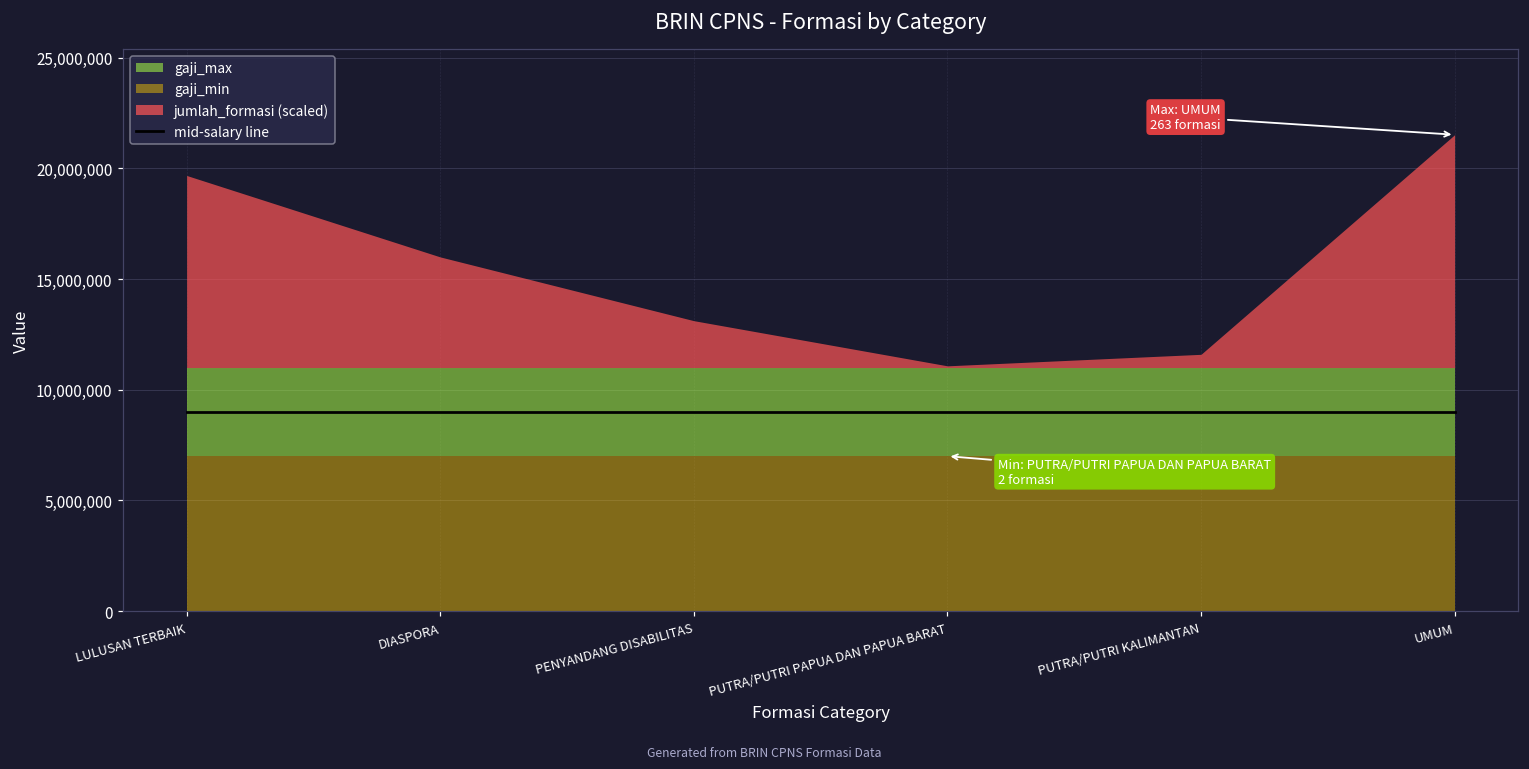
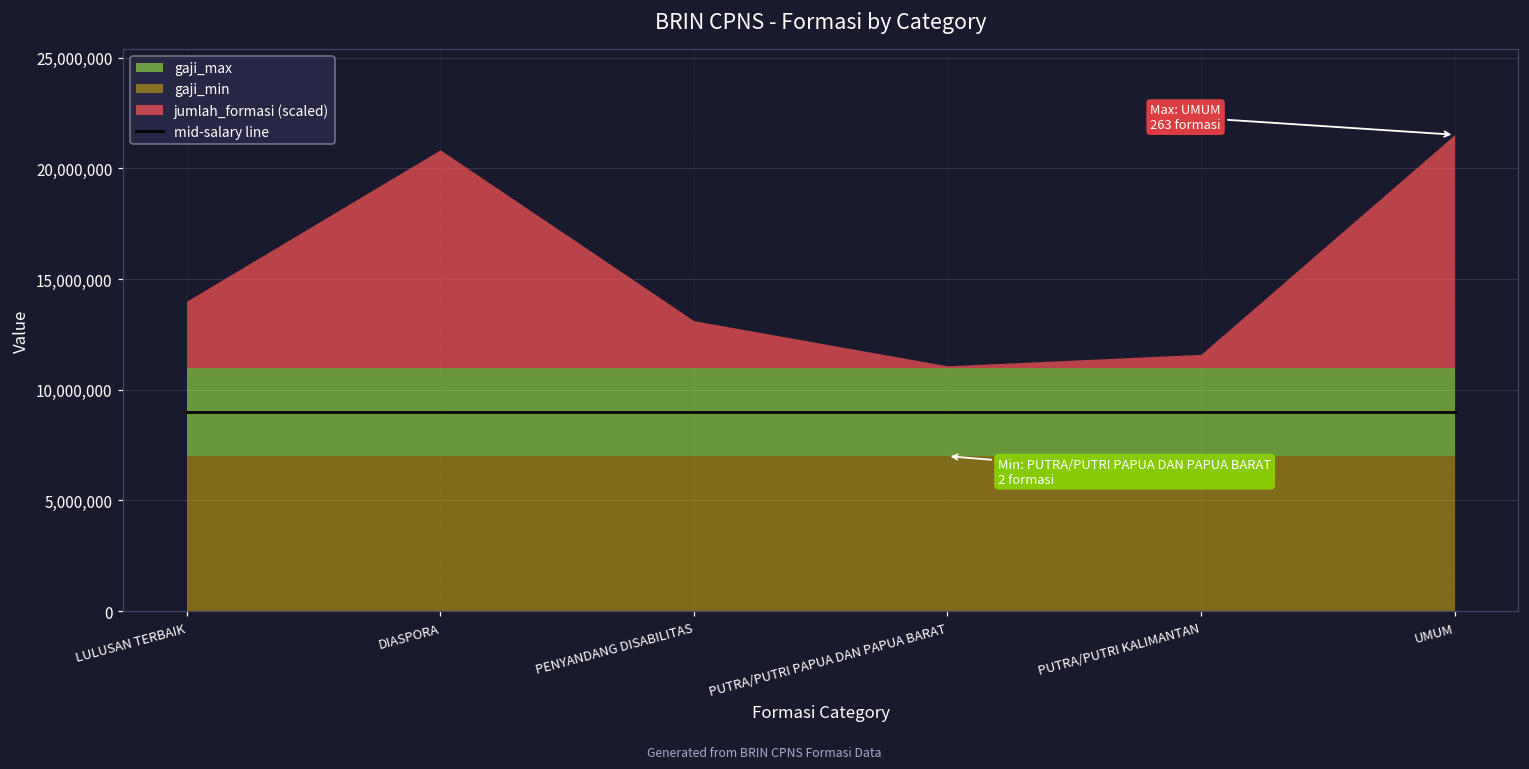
jumlah_formasi (scaled), LULUSAN TERBAIK: 8,700,000 -> 3,000,000
jumlah_formasi (scaled), DIASPORA: 5,000,000 -> 9,800,000
